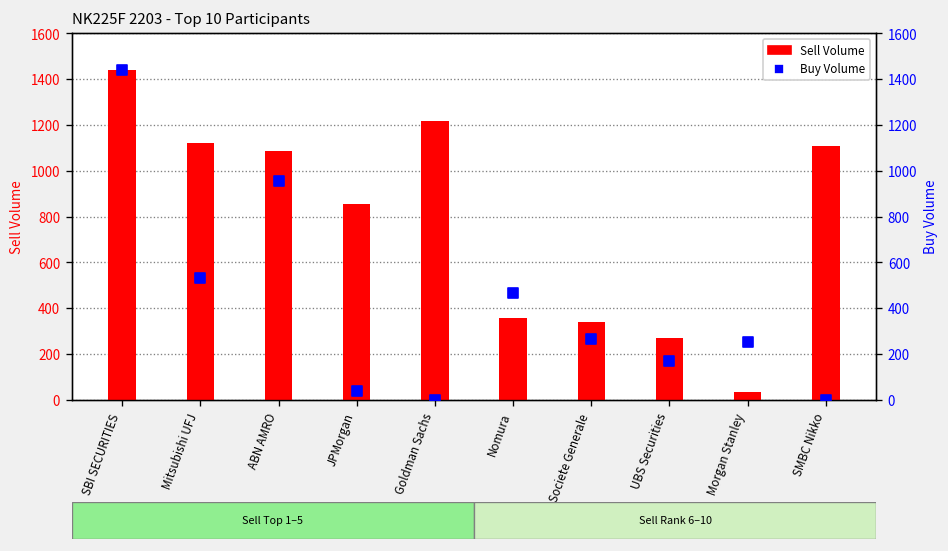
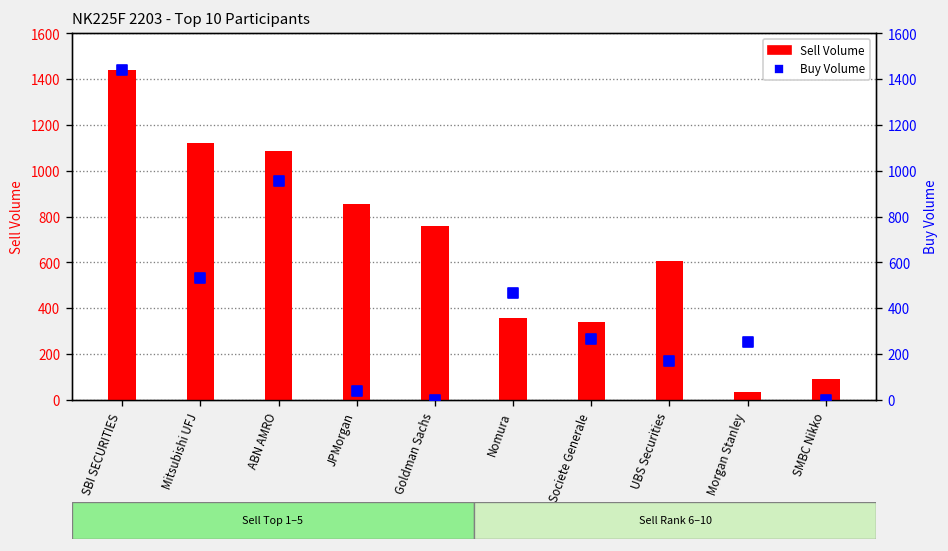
Sell Volume, Goldman Sachs: 1220 -> 760
Sell Volume, UBS Securities: 270 -> 600
Sell Volume, SMBC Nikko: 1110 -> 90
